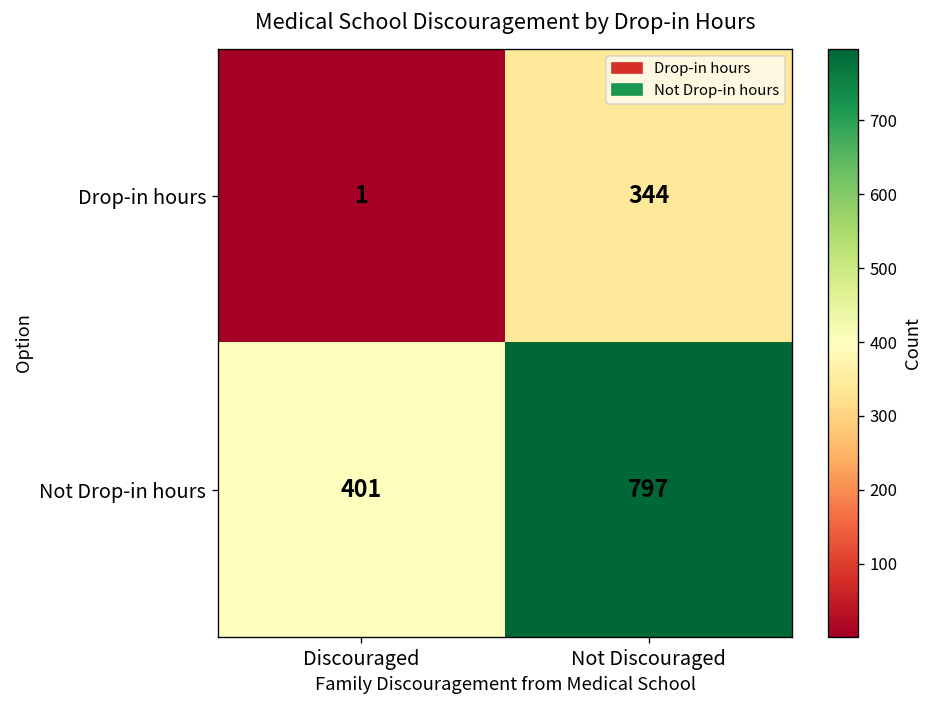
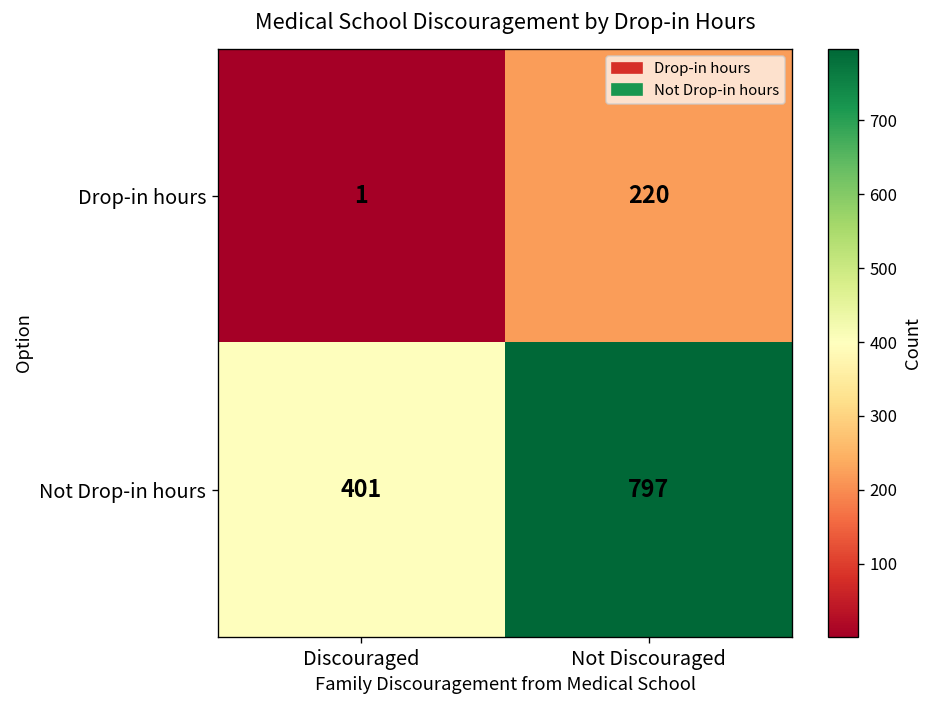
Drop-in hours, Not Discouraged: 344 -> 220
